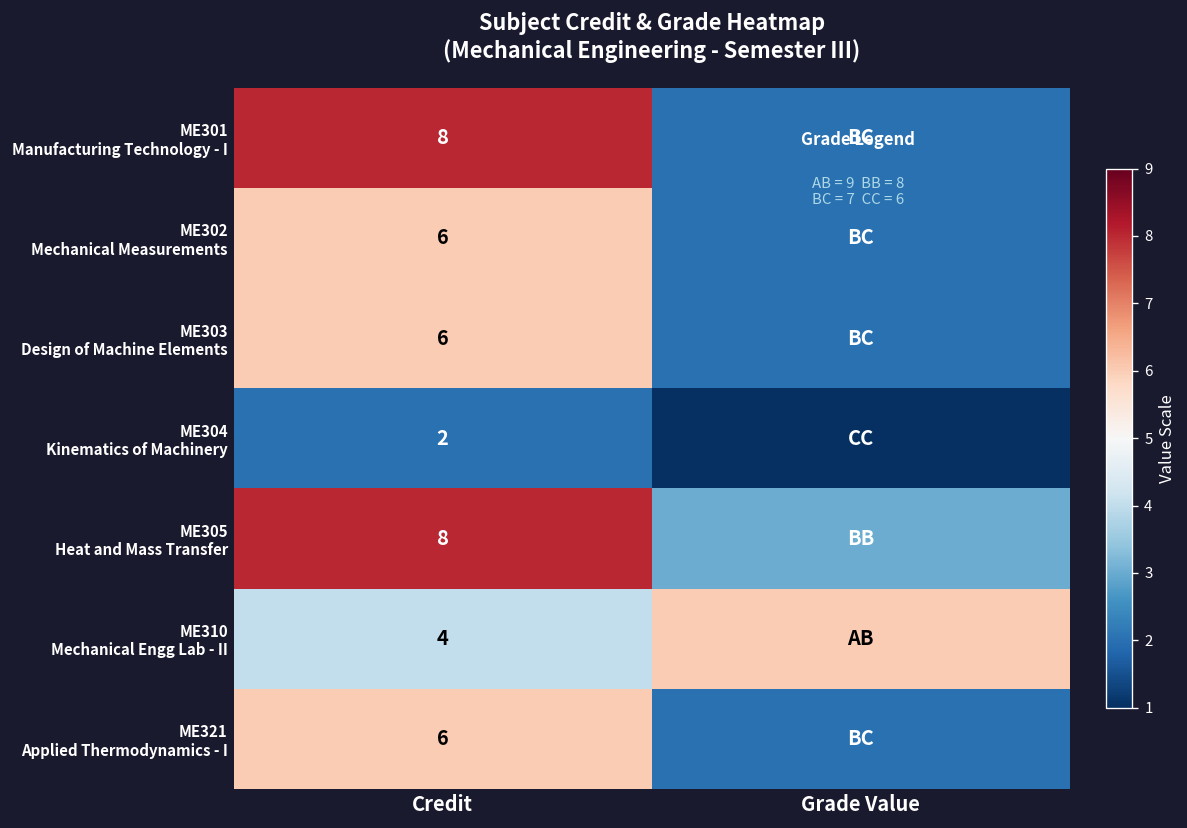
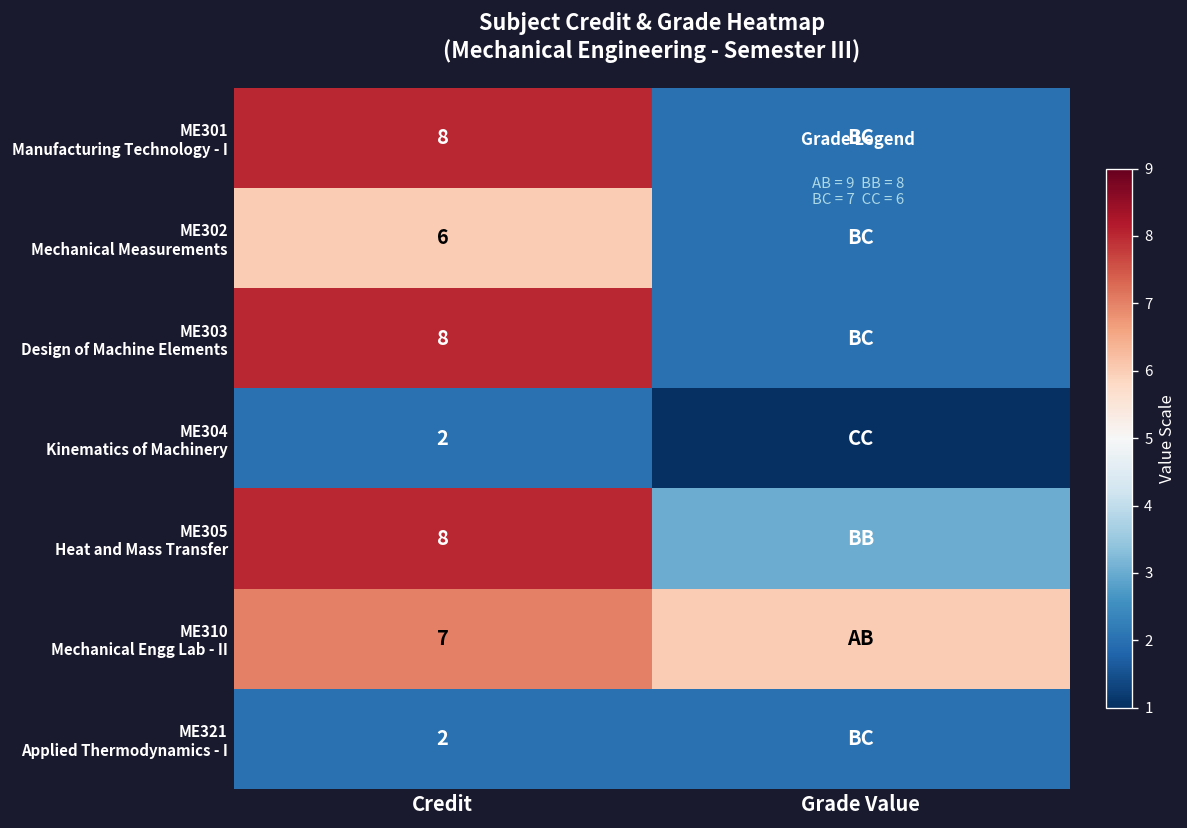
ME303 Design of Machine Elements, Credit: 6 -> 8
ME310 Mechanical Engg Lab - II, Credit: 4 -> 7
ME321 Applied Thermodynamics - I, Credit: 6 -> 2
